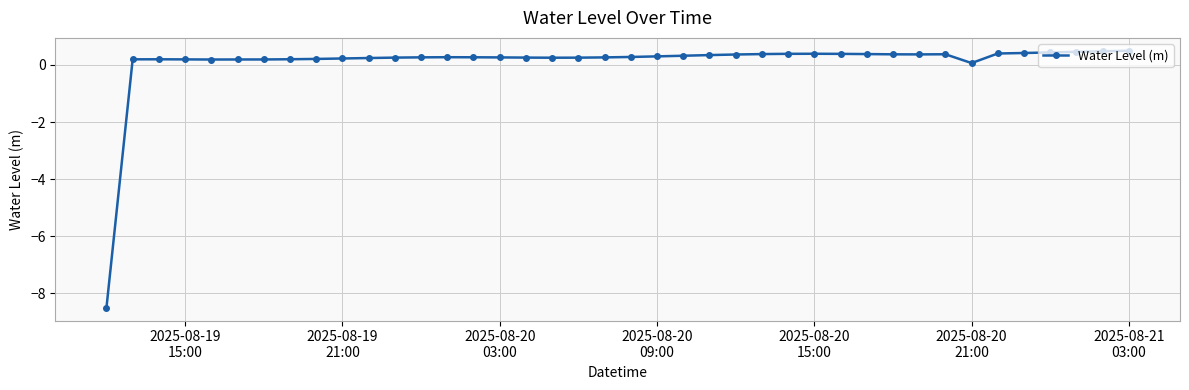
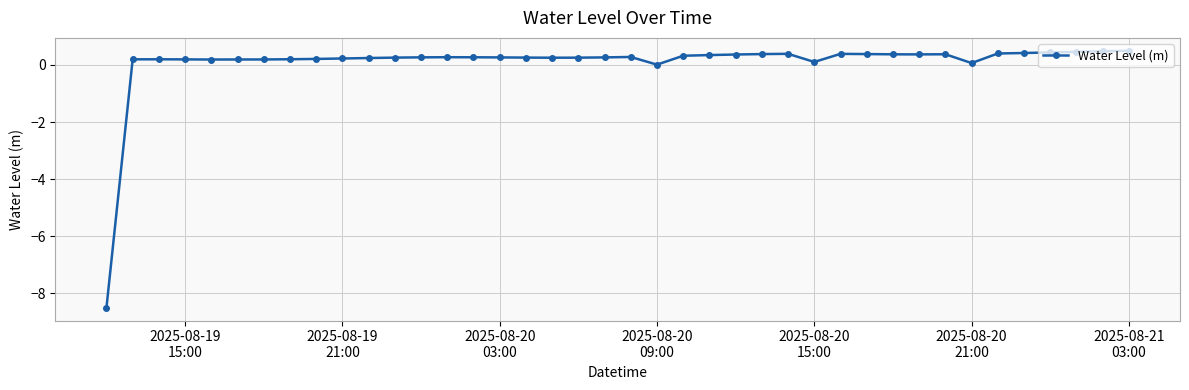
2025-08-20 09:00: 0.3 -> 0.0
2025-08-20 15:00: 0.4 -> 0.1
